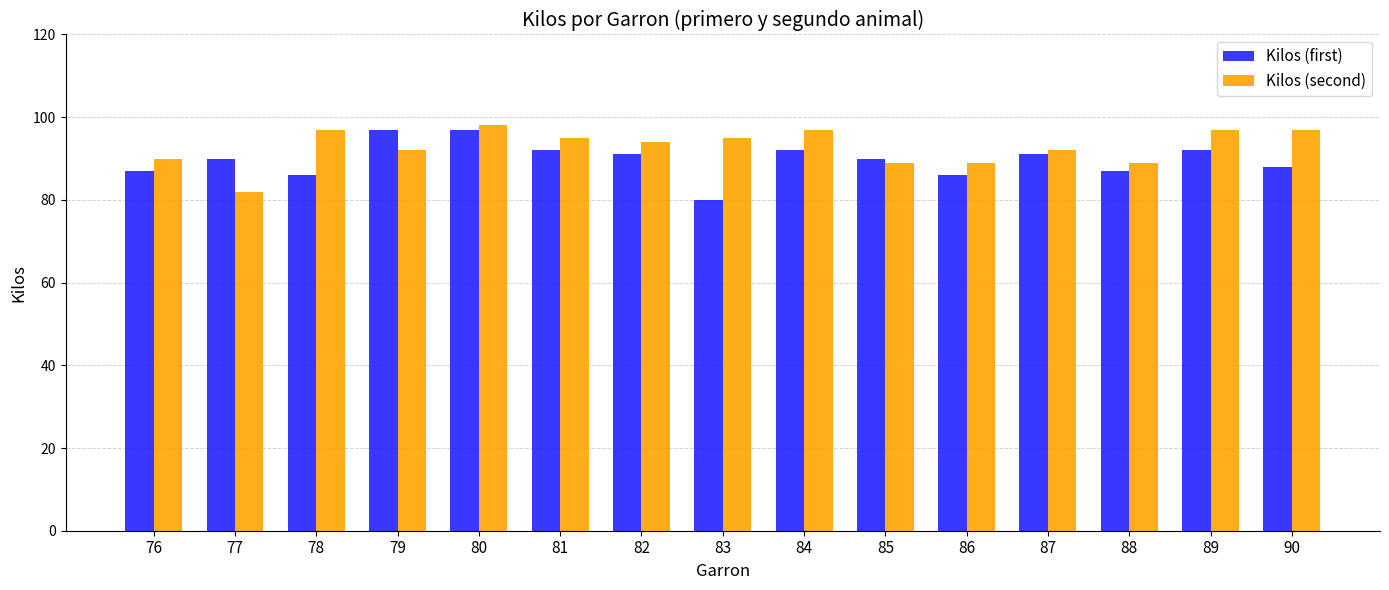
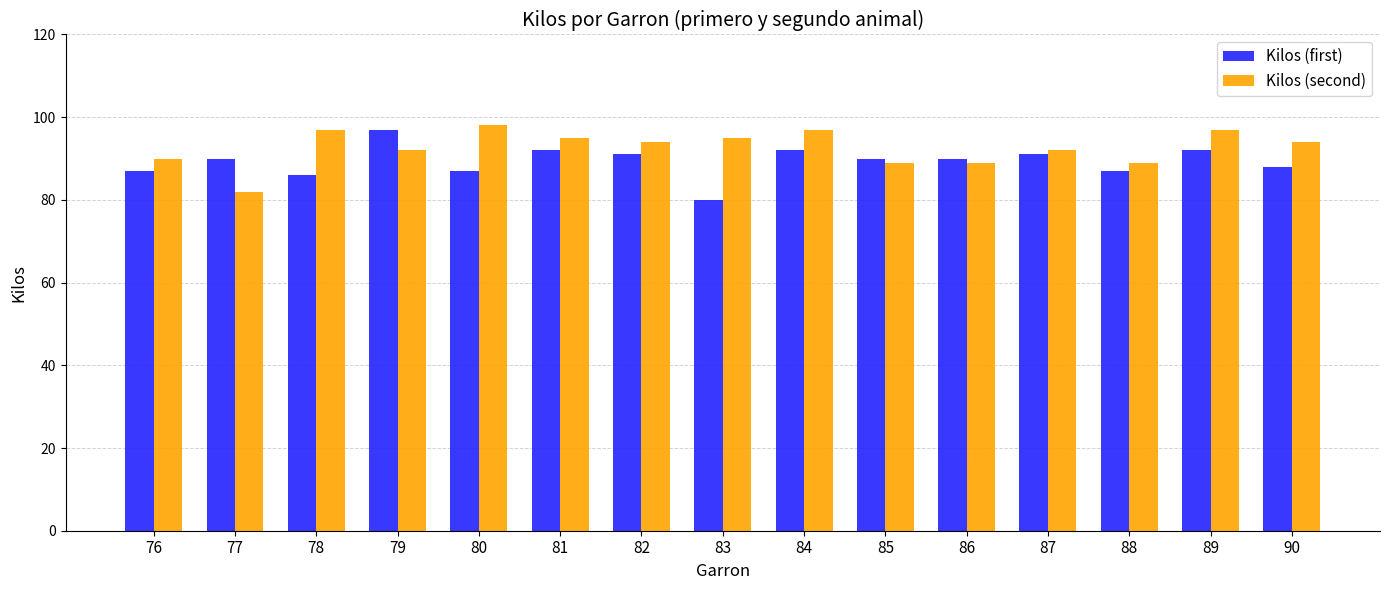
Kilos (first), 80: 97 -> 87
Kilos (first), 86: 86 -> 90
Kilos (second), 90: 97 -> 94
